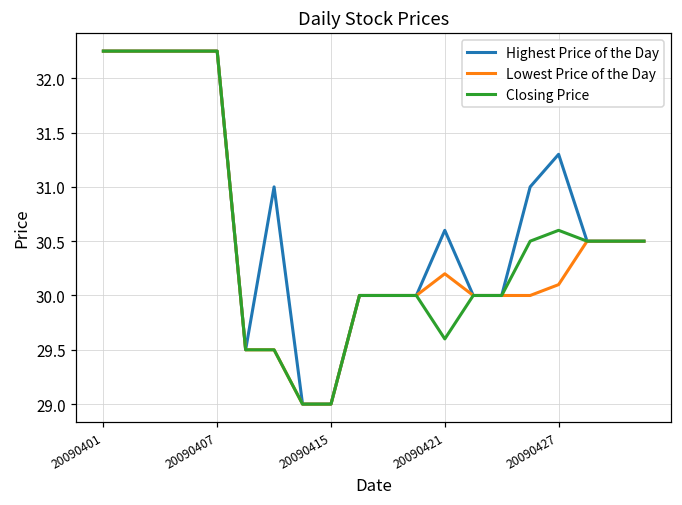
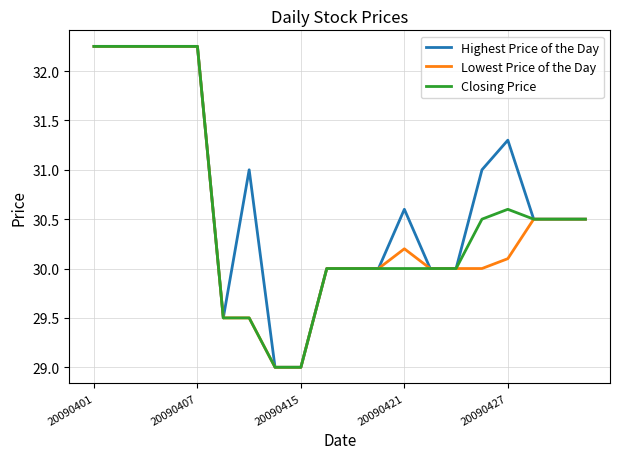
Closing Price, 20090421: 29.6 -> 30.0
